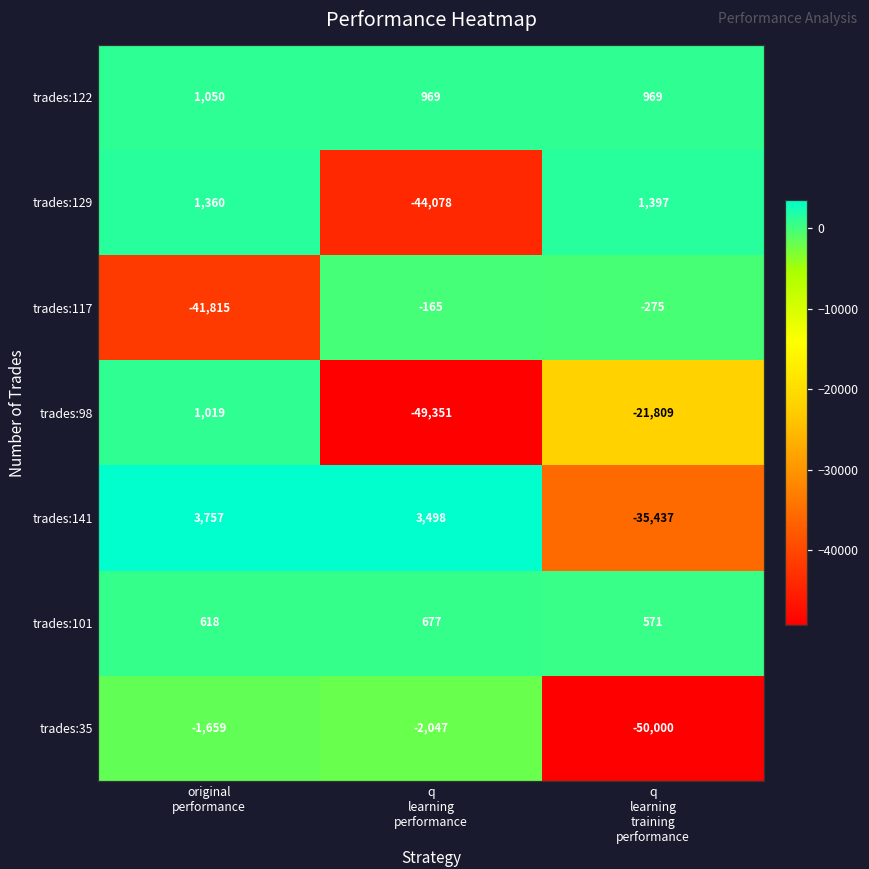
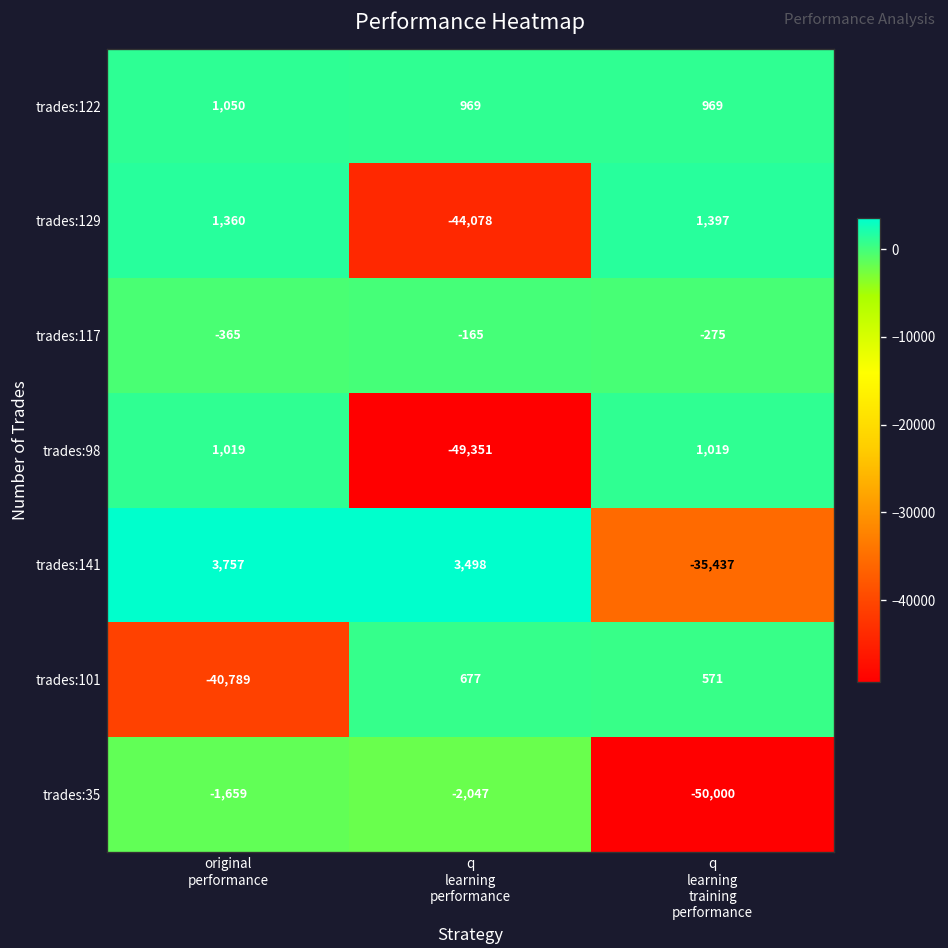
trades:117, original performance: -41,815 -> -365
trades:98, q learning training performance: -21,809 -> 1,019
trades:101, original performance: 618 -> -40,789
